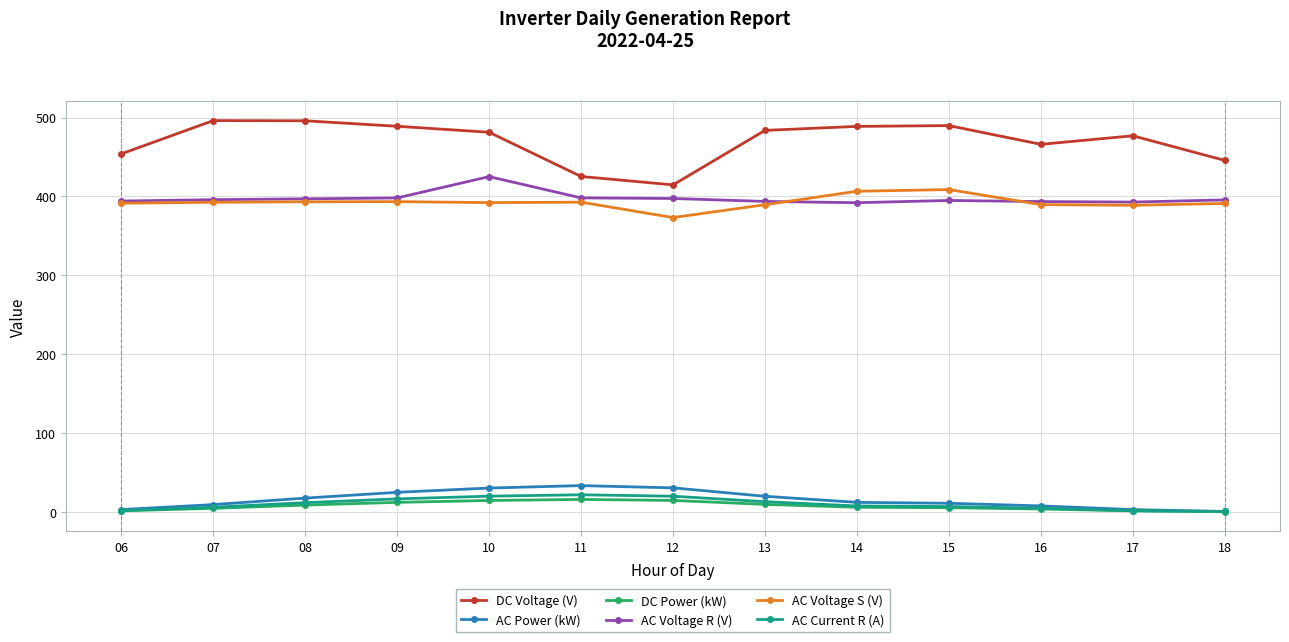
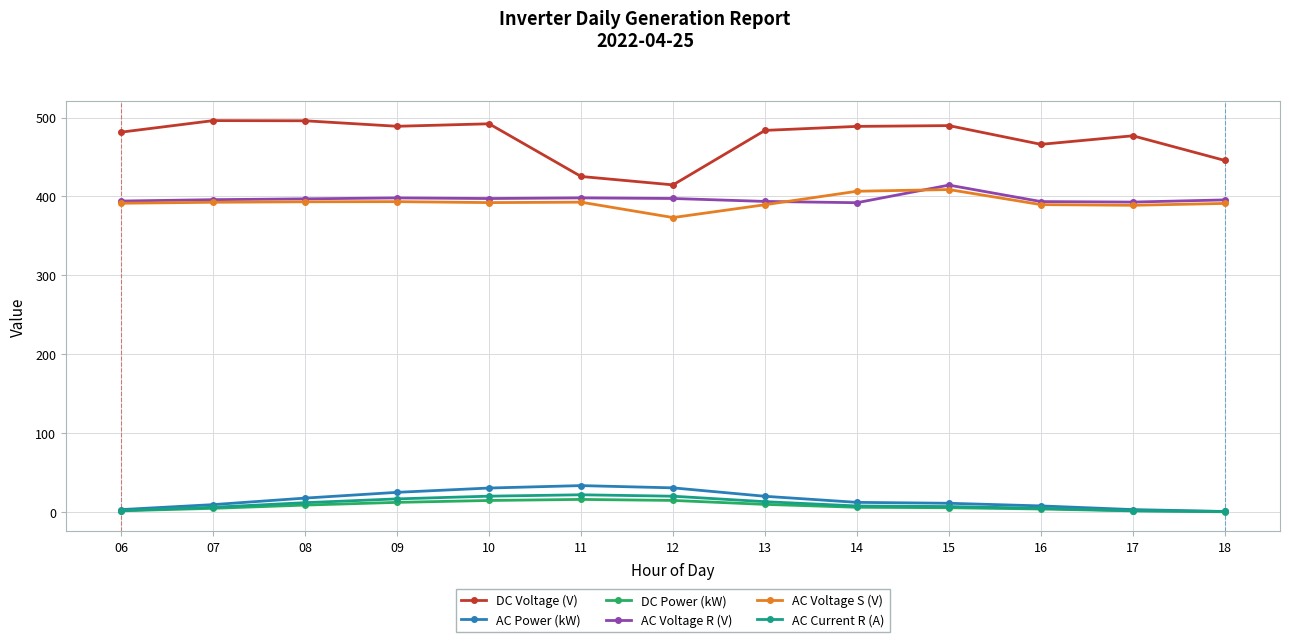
DC Voltage (V), 06: 450 -> 480
DC Voltage (V), 10: 480 -> 490
AC Voltage R (V), 10: 430 -> 400
AC Voltage R (V), 15: 390 -> 410
